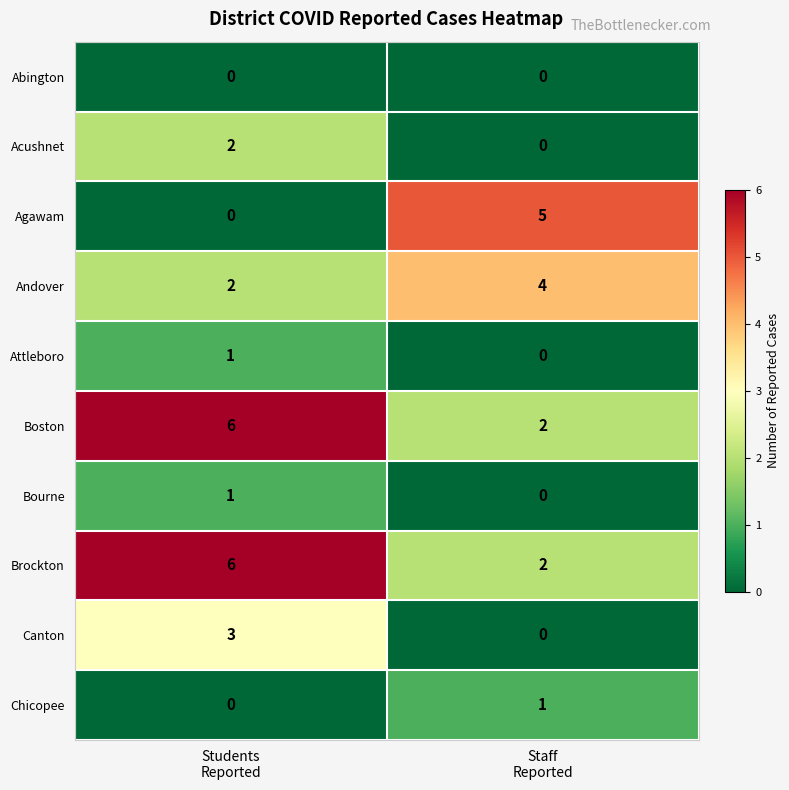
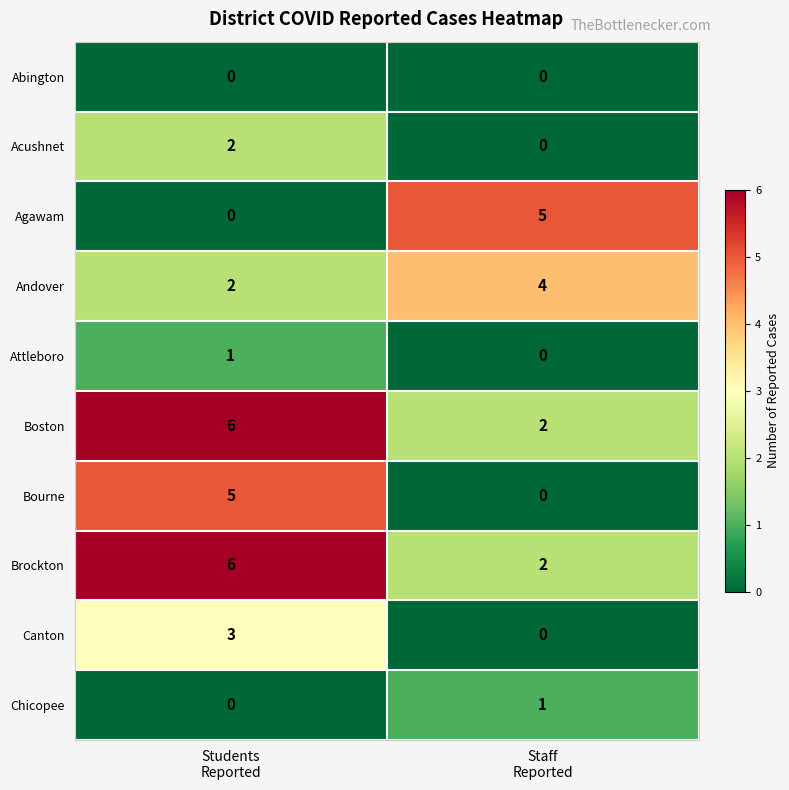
Bourne, Students Reported: 1 -> 5
